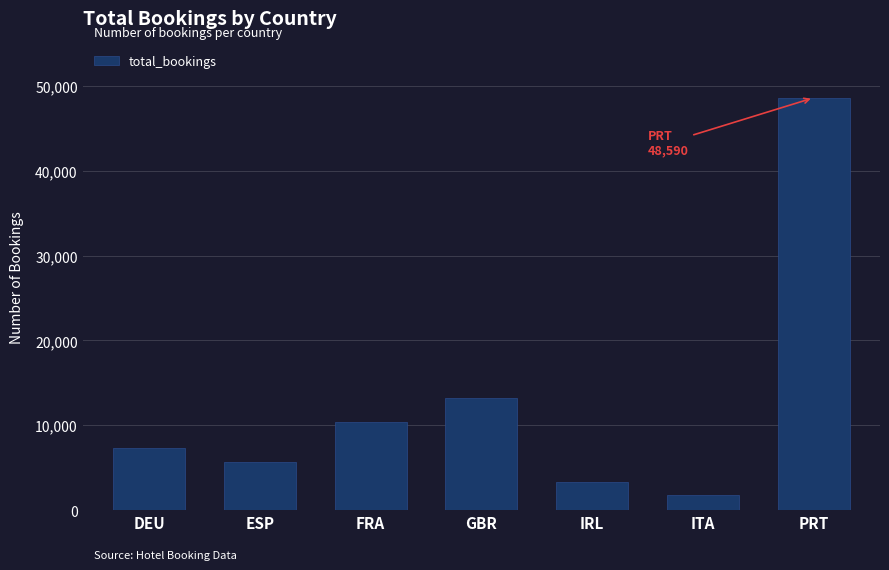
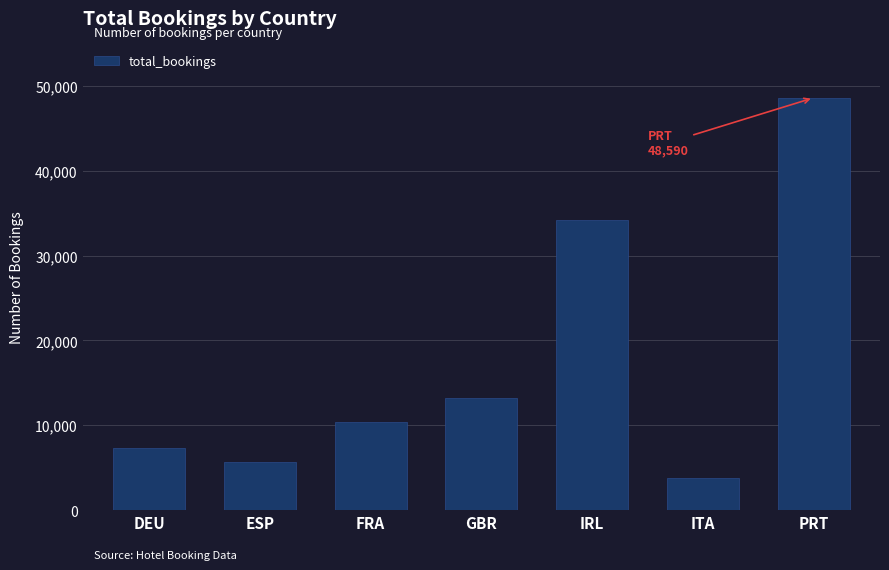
IRL: 3,000 -> 34,000
ITA: 2,000 -> 4,000
